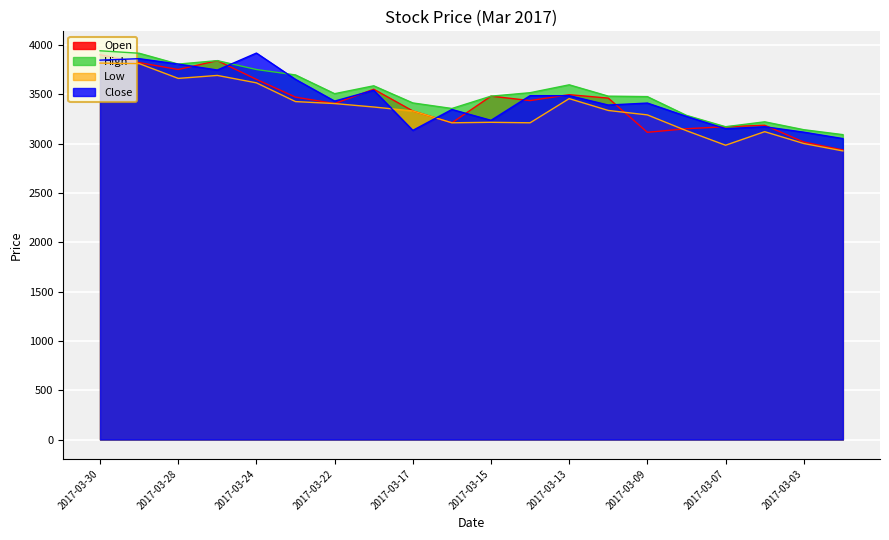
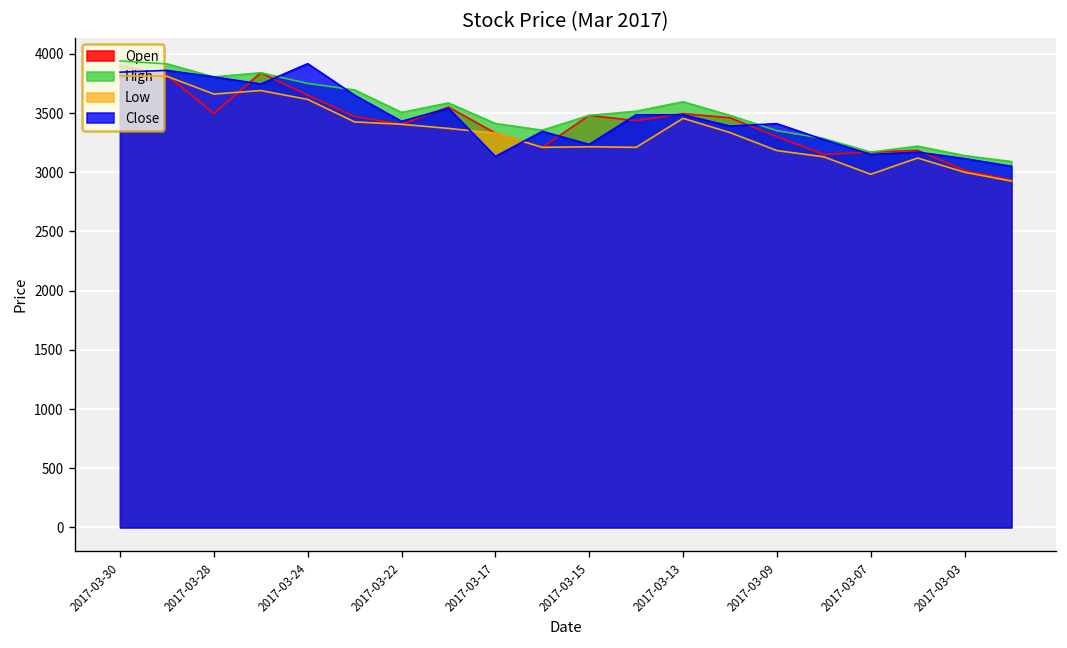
Open, 2017-03-28: 3800 -> 3500
Open, 2017-03-09: 3100 -> 3300
High, 2017-03-09: 3500 -> 3400
Low, 2017-03-09: 3300 -> 3200
